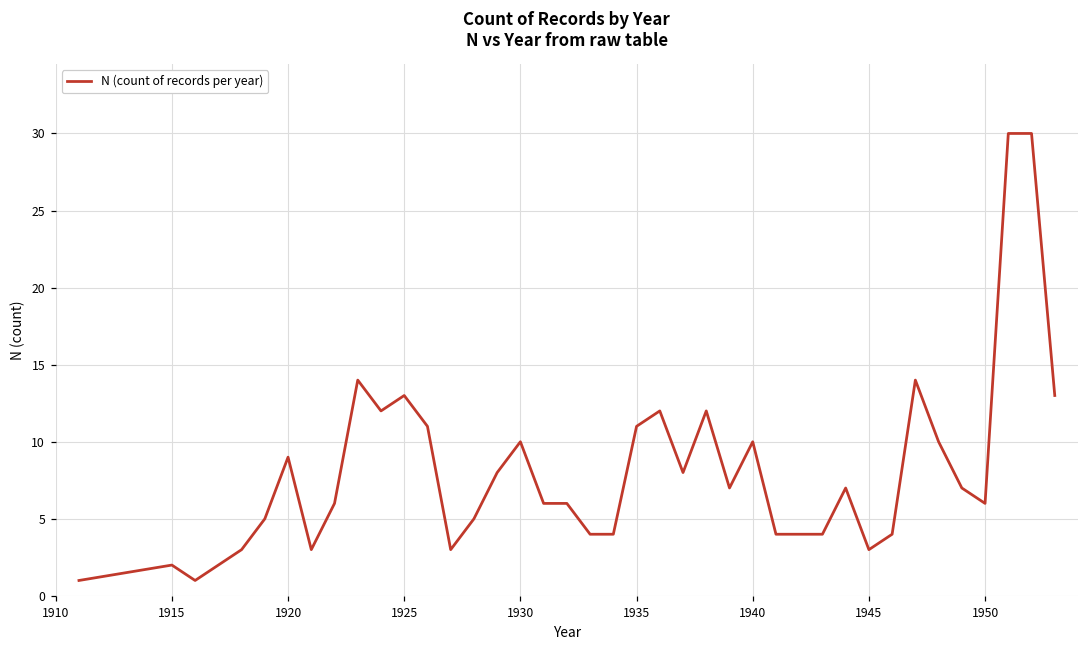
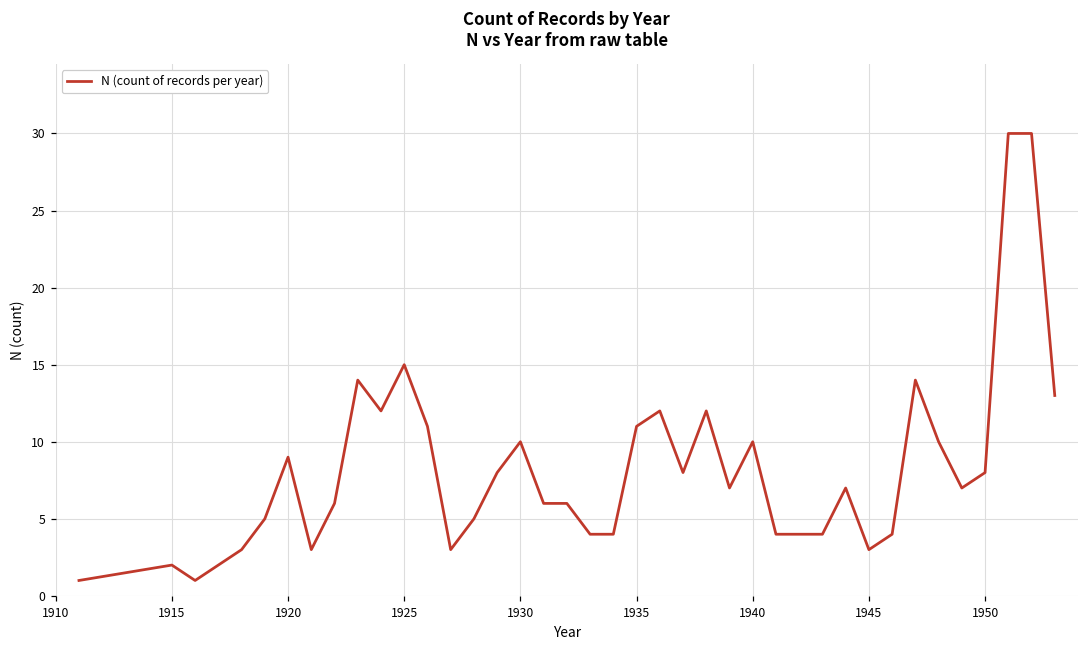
1925: 13 -> 15
1950: 6 -> 8
